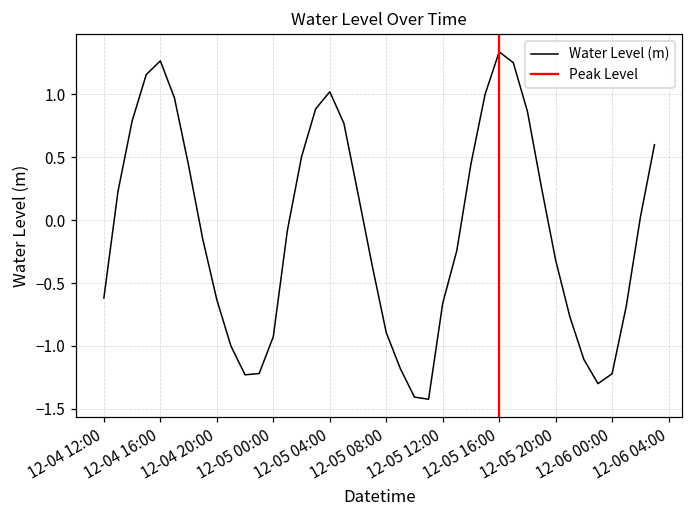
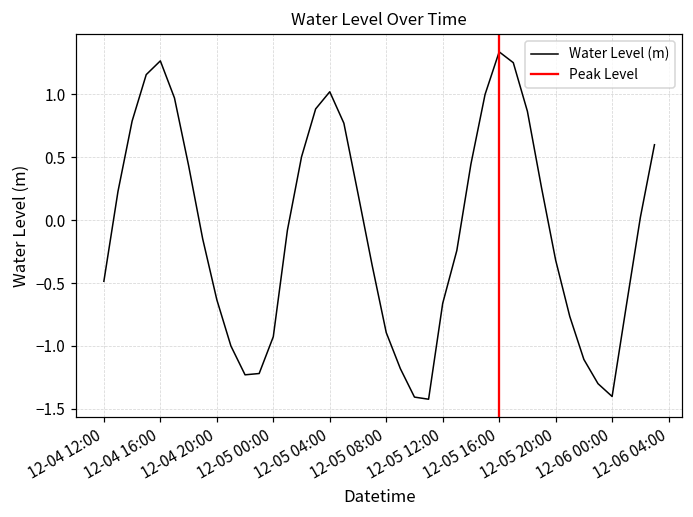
12-04 12:00: -0.62 -> -0.49
12-06 00:00: -1.22 -> -1.40
